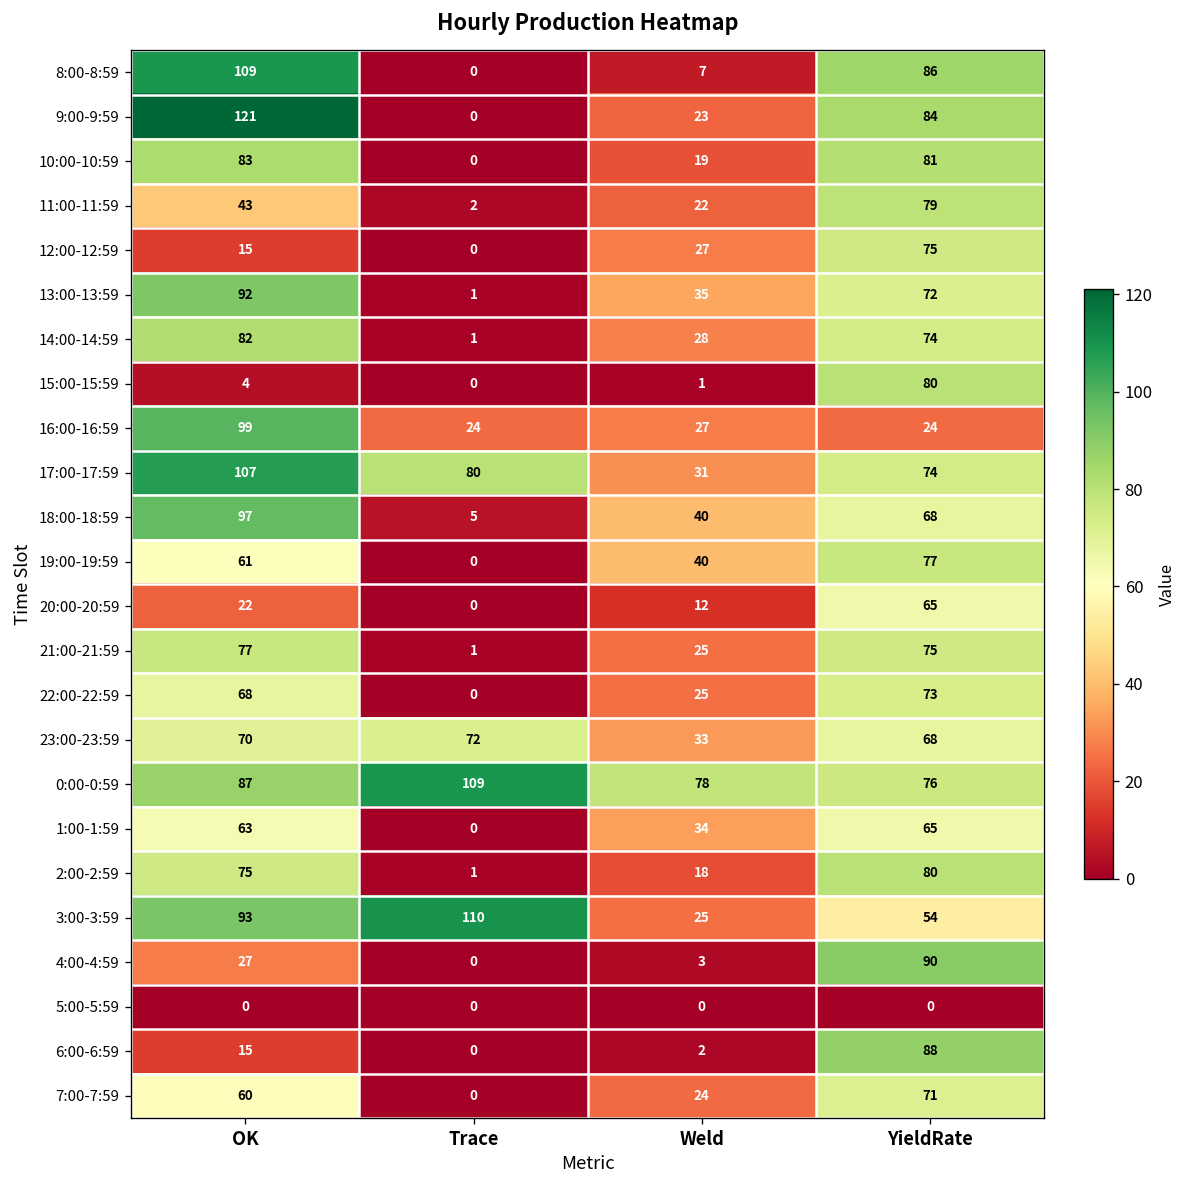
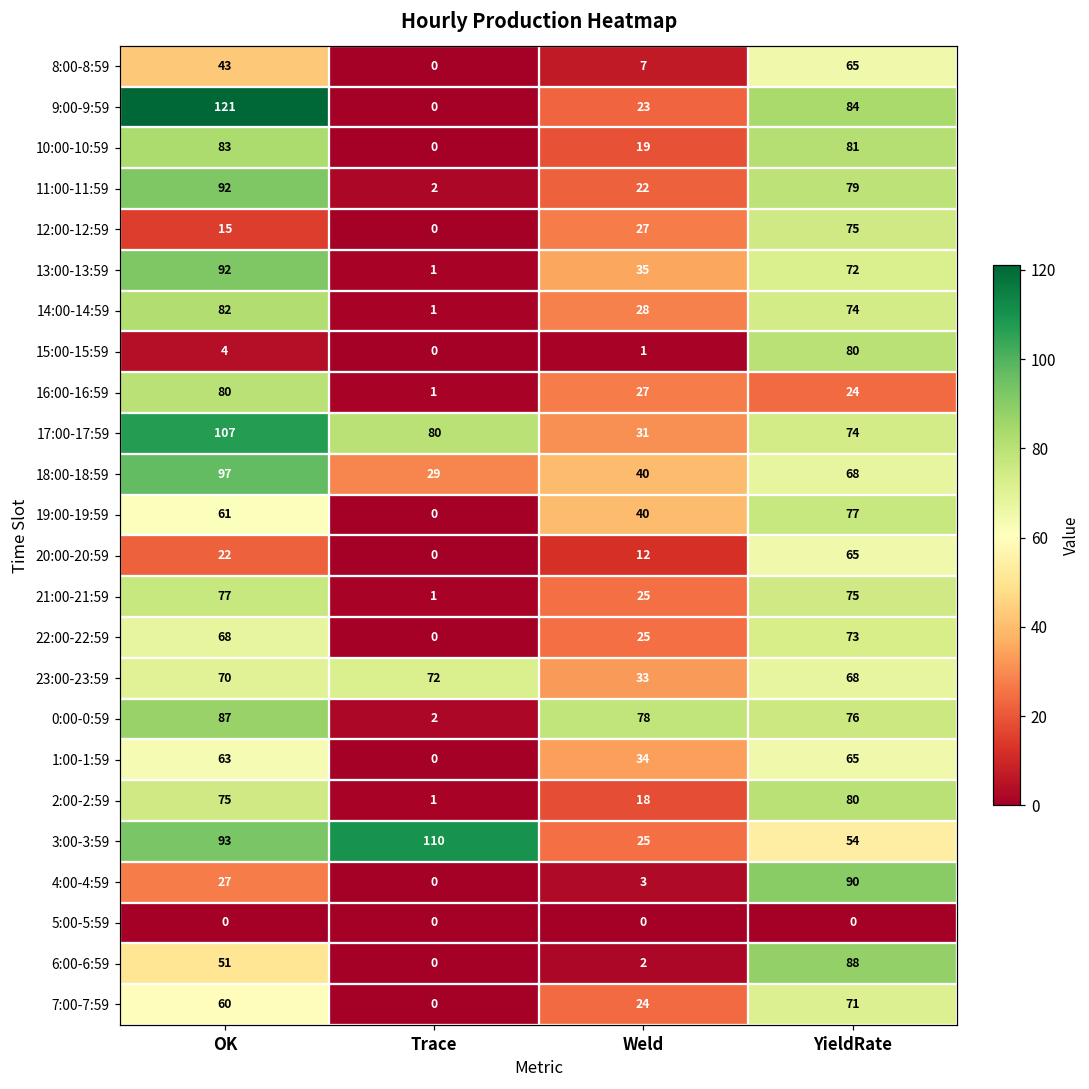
8:00-8:59, OK: 109 -> 43
8:00-8:59, YieldRate: 86 -> 65
11:00-11:59, OK: 43 -> 92
16:00-16:59, OK: 99 -> 80
16:00-16:59, Trace: 24 -> 1
18:00-18:59, Trace: 5 -> 29
0:00-0:59, Trace: 109 -> 2
6:00-6:59, OK: 15 -> 51
